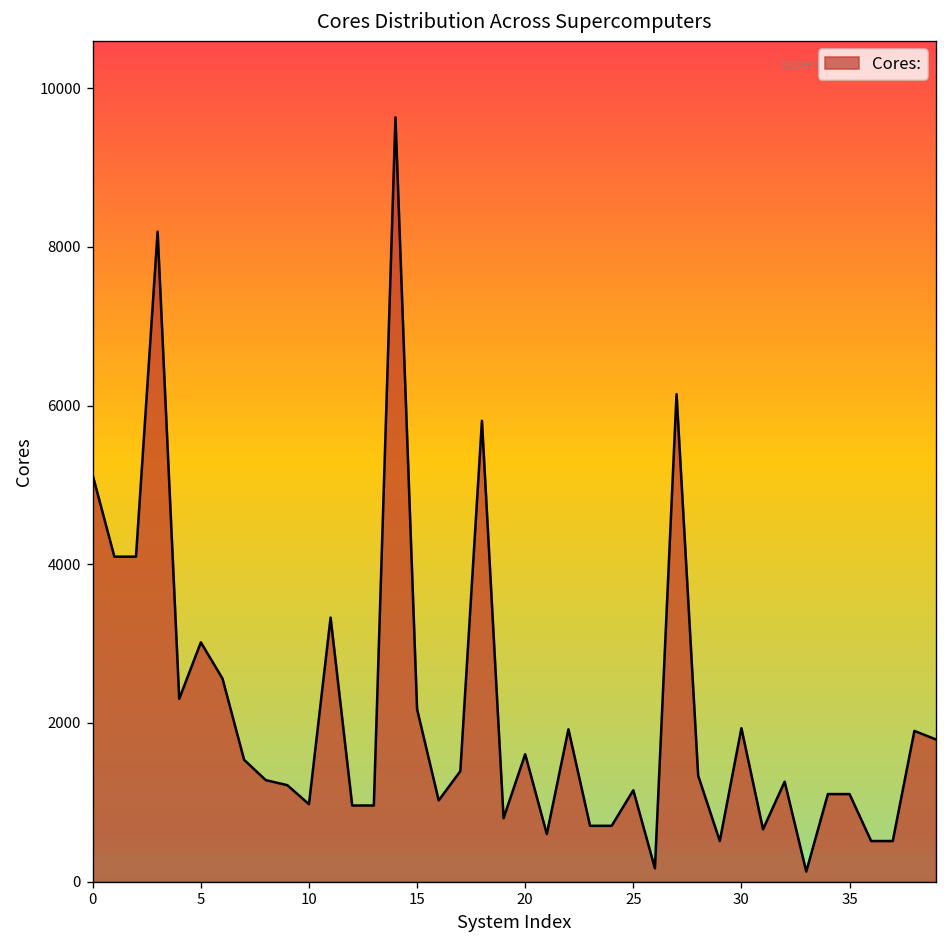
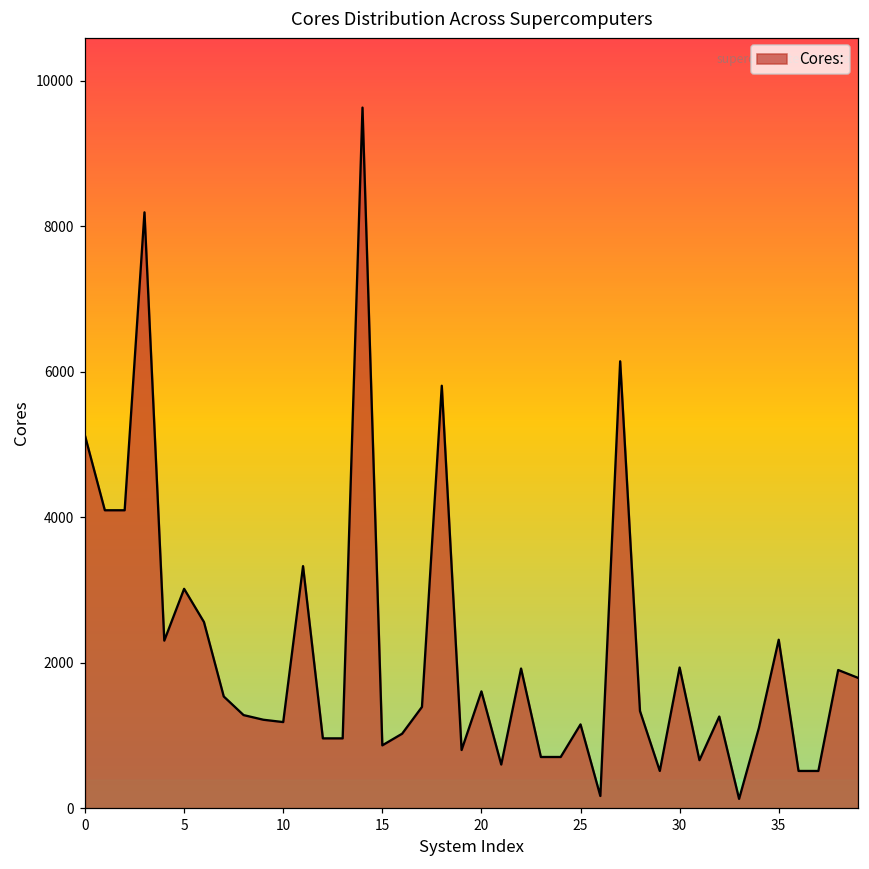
10: 1000 -> 1200
15: 2200 -> 900
35: 1100 -> 2300
